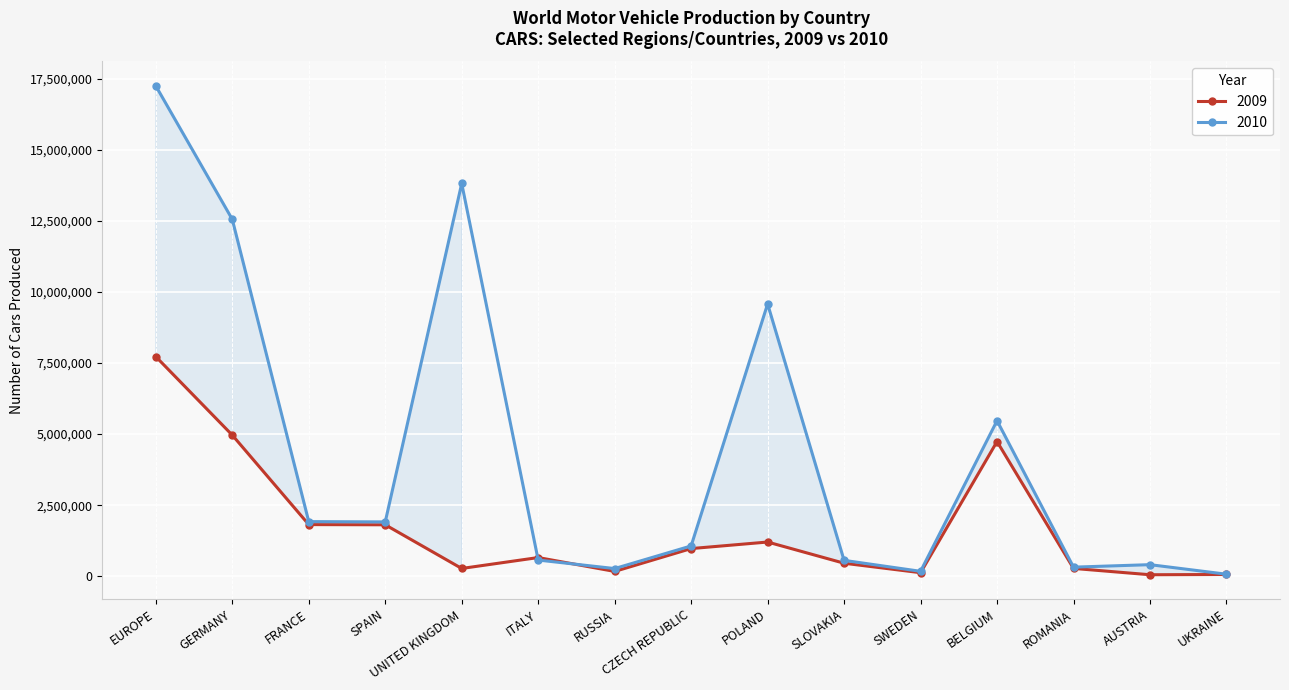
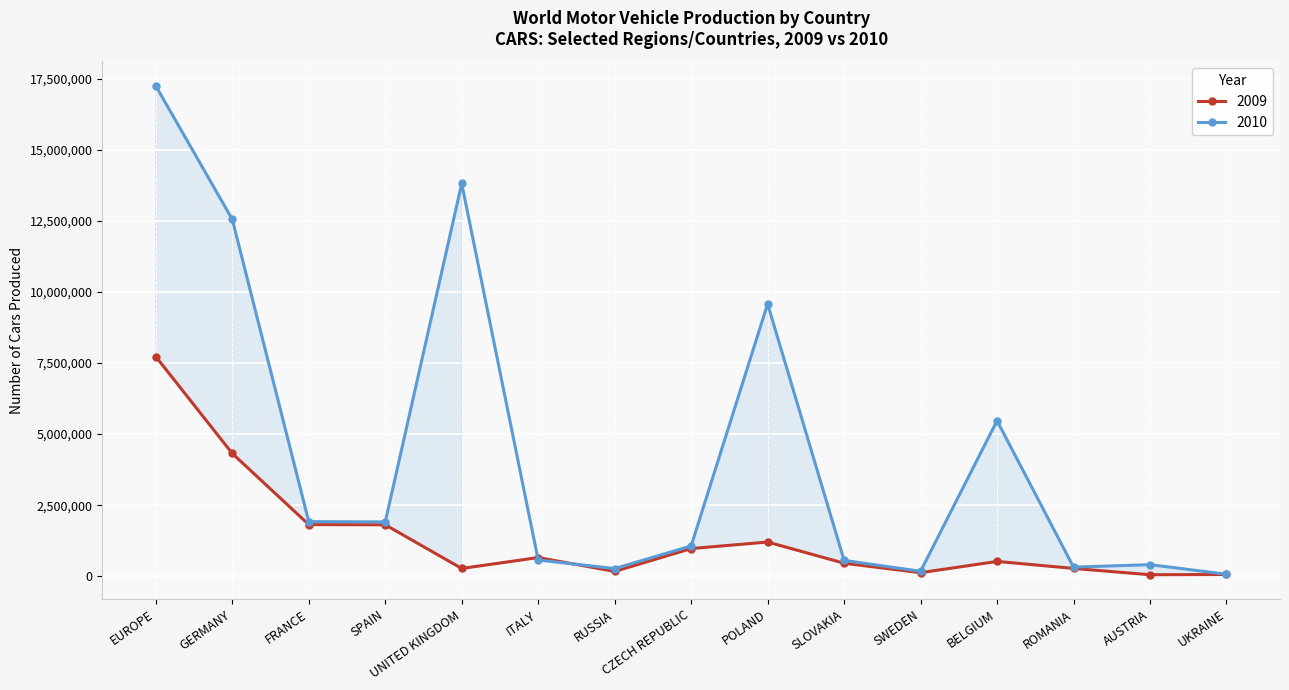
2009, GERMANY: 5,000,000 -> 4,300,000
2009, BELGIUM: 4,700,000 -> 500,000
